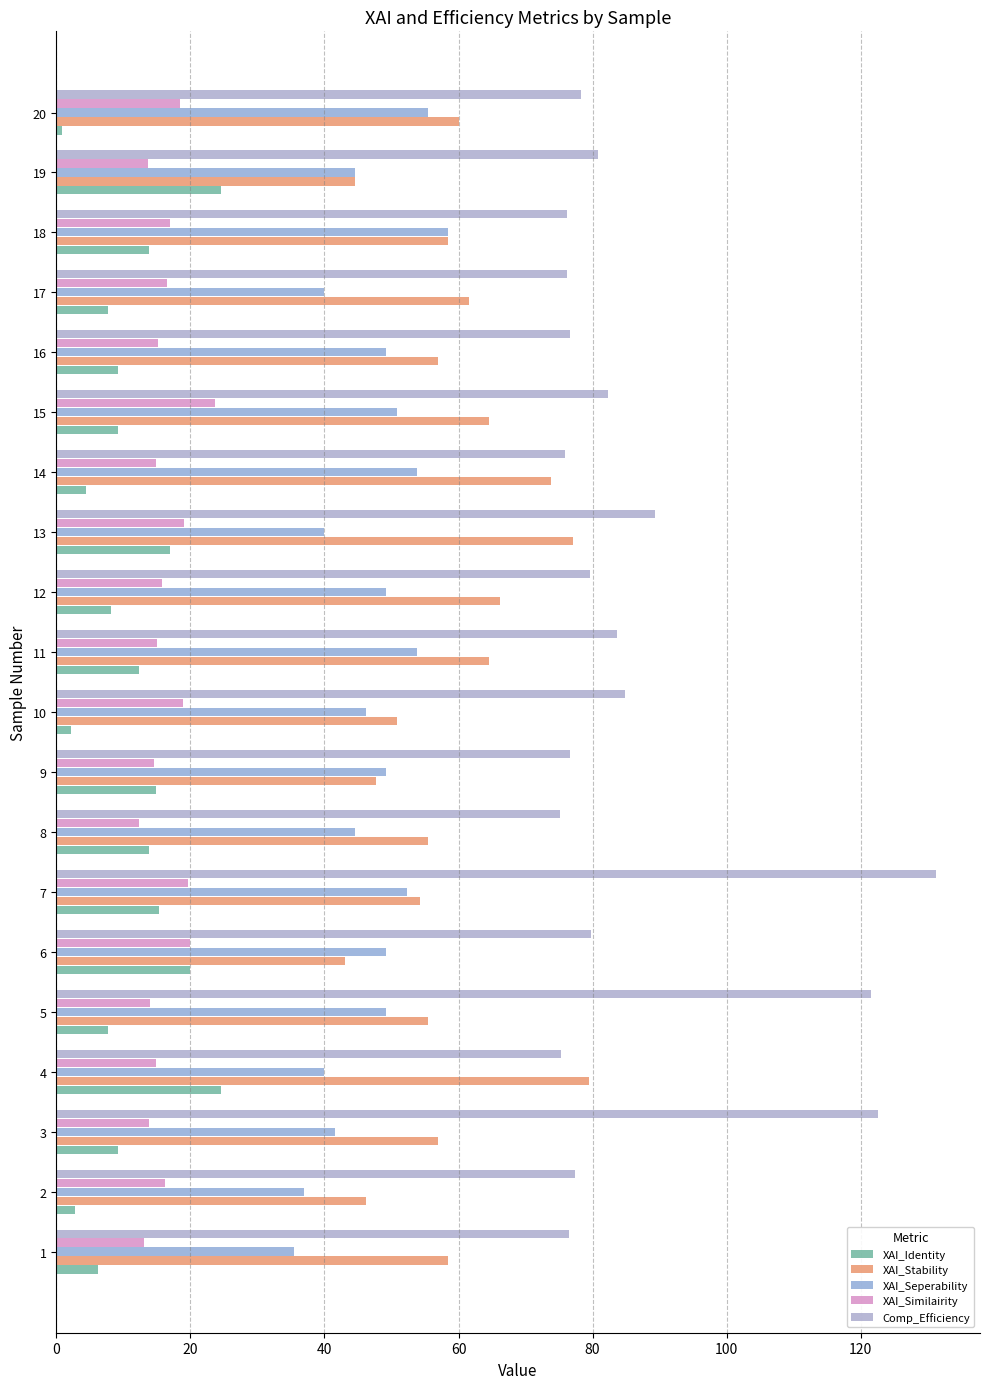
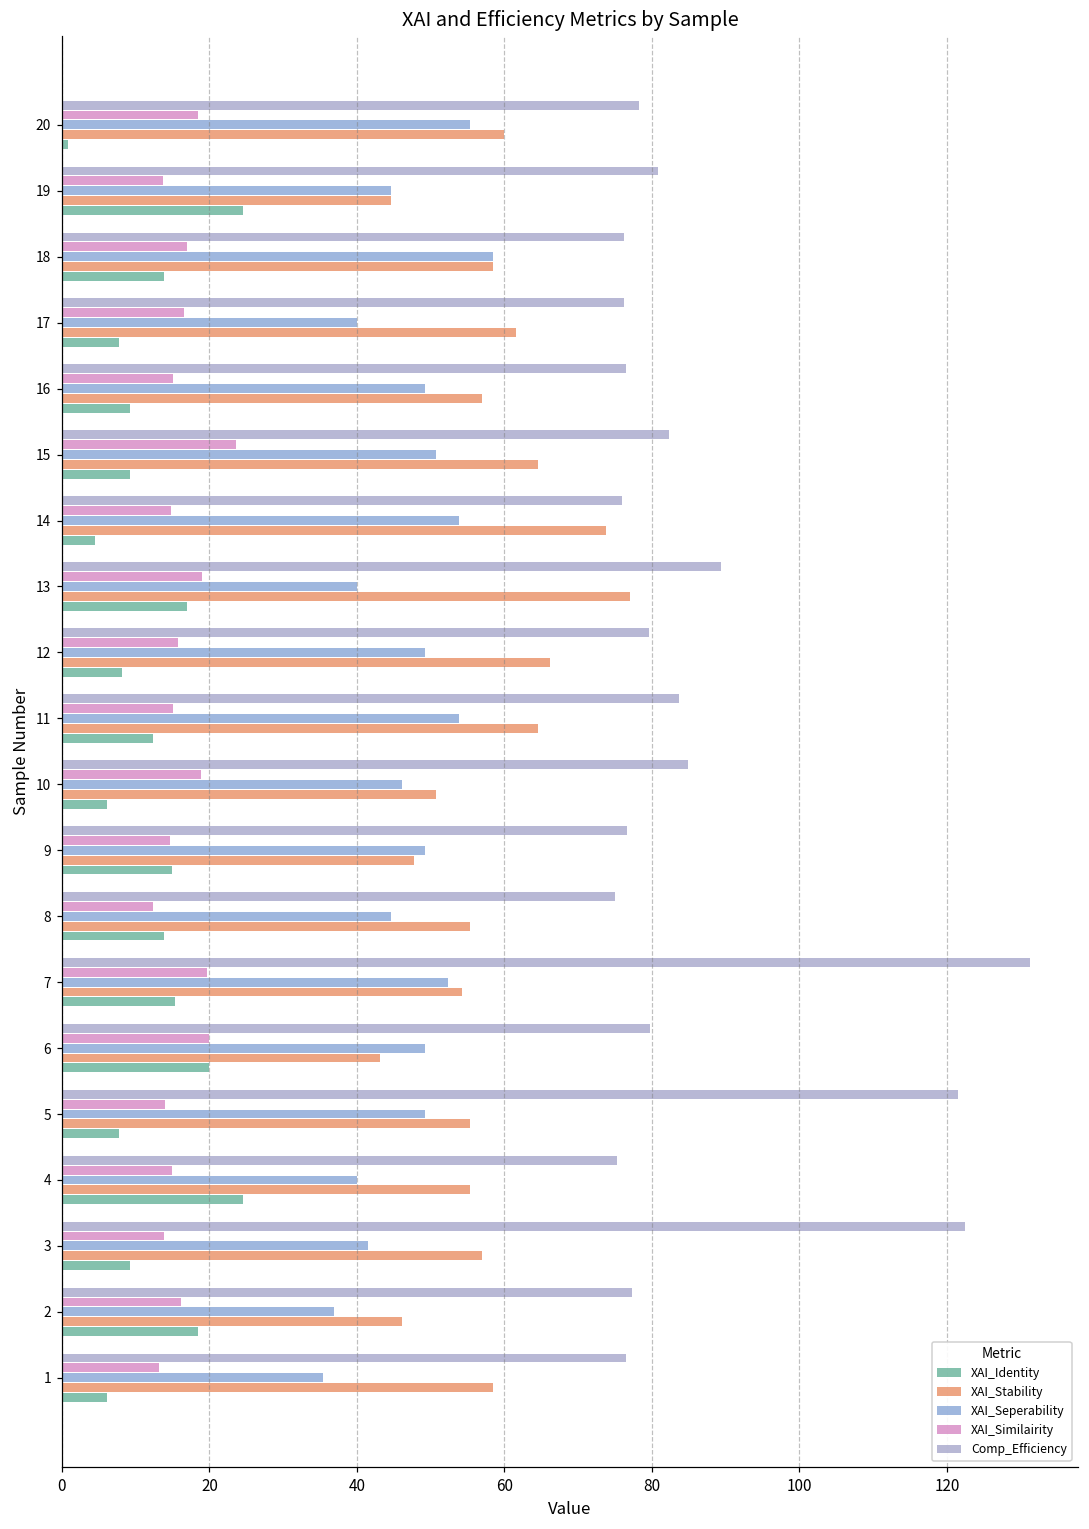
XAI_Identity, 10: 2 -> 6
XAI_Stability, 4: 79 -> 55
XAI_Identity, 2: 3 -> 18
